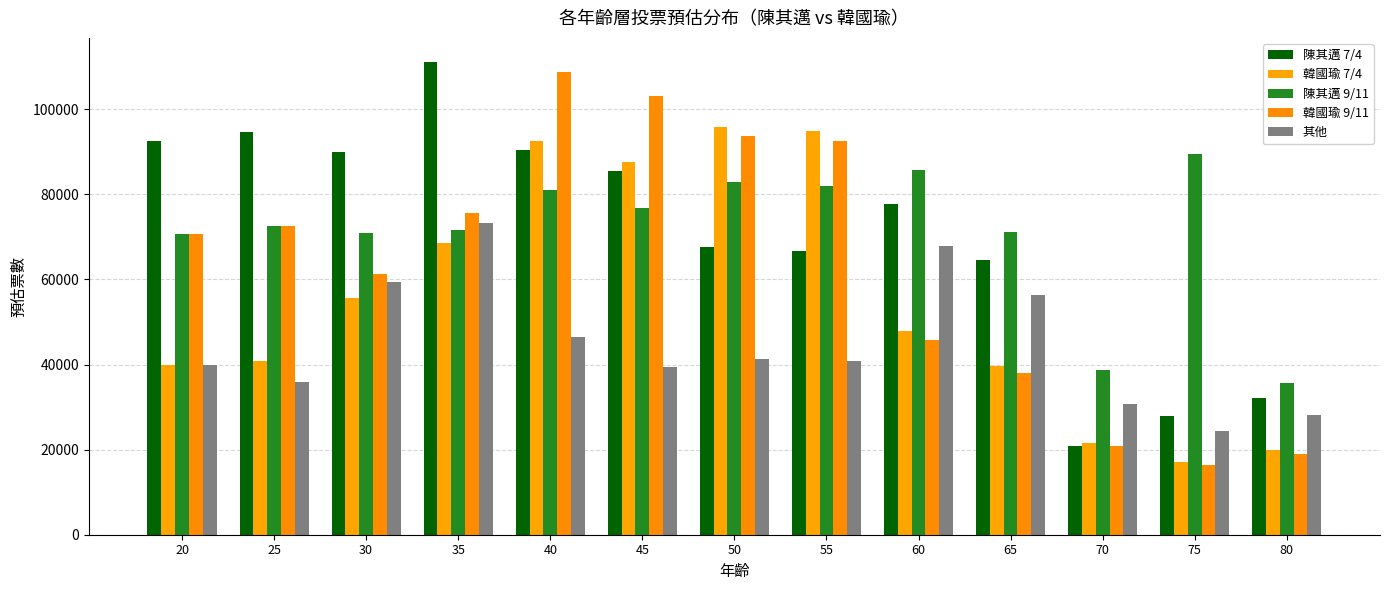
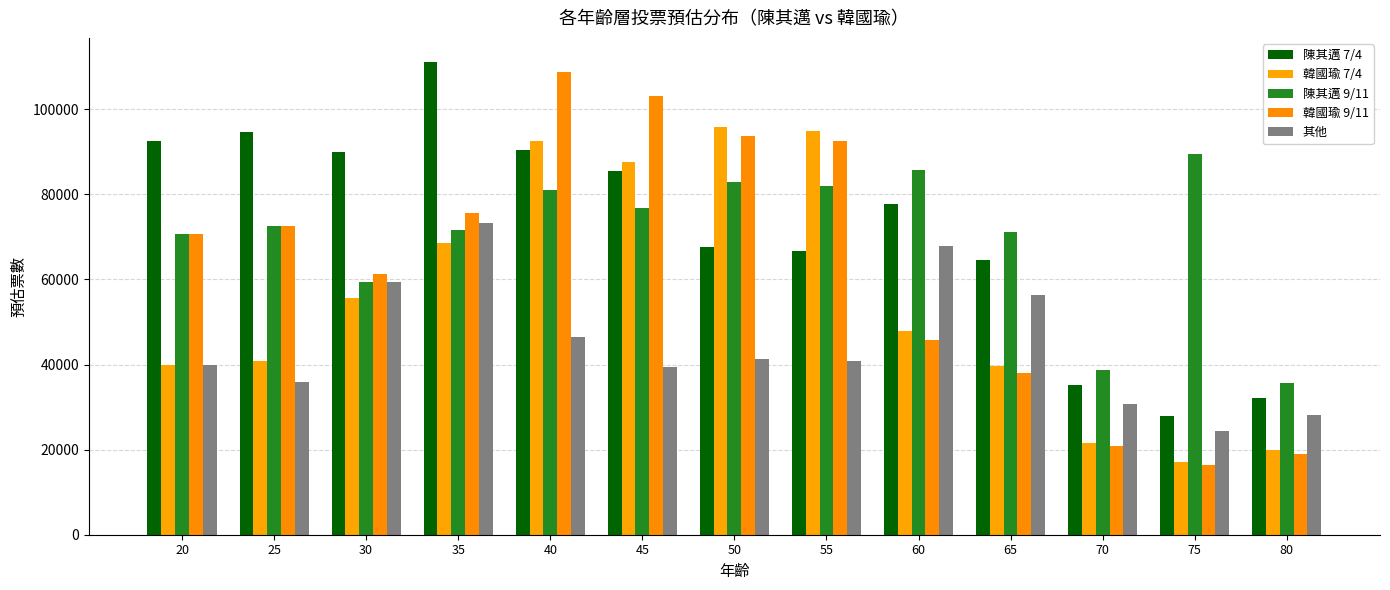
陳其邁 9/11, 30: 71000 -> 59000
陳其邁 7/4, 70: 21000 -> 35000
